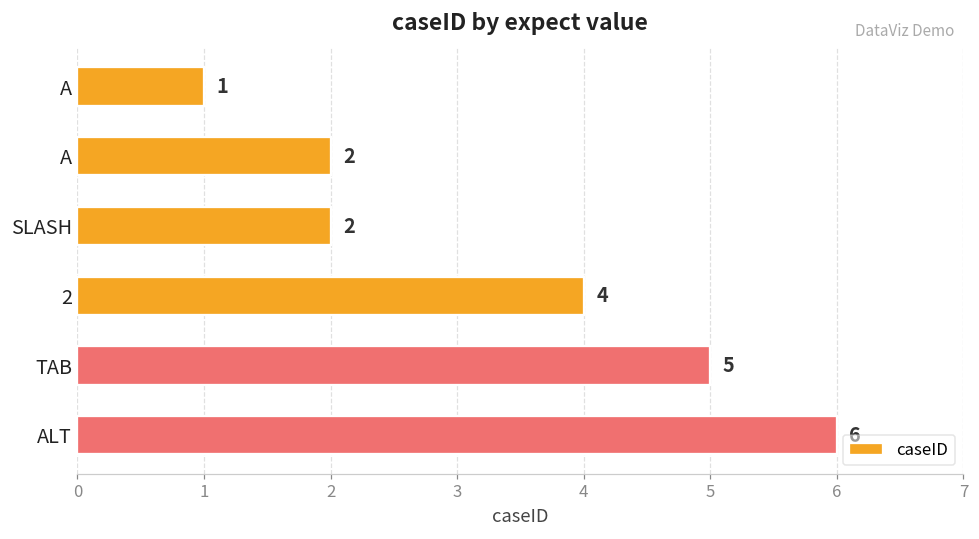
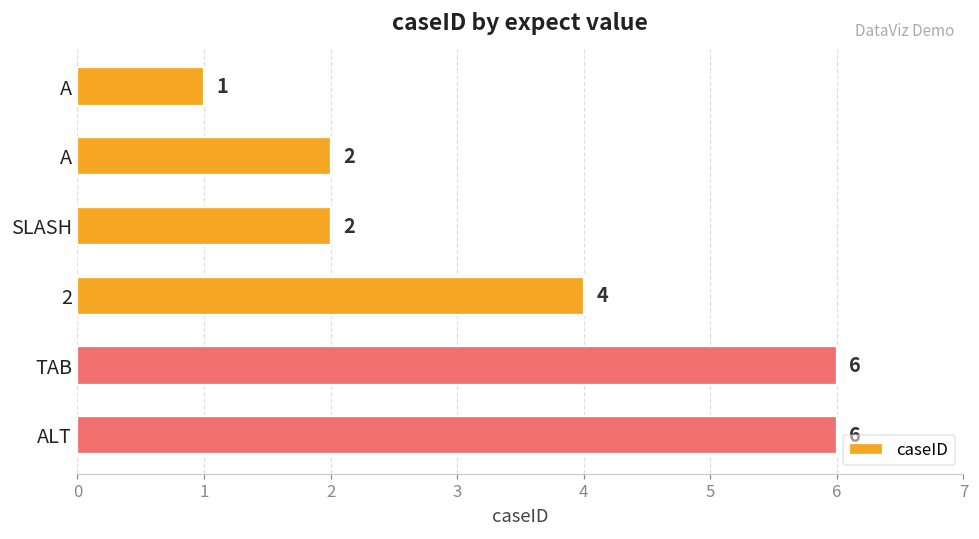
TAB: 5 -> 6
